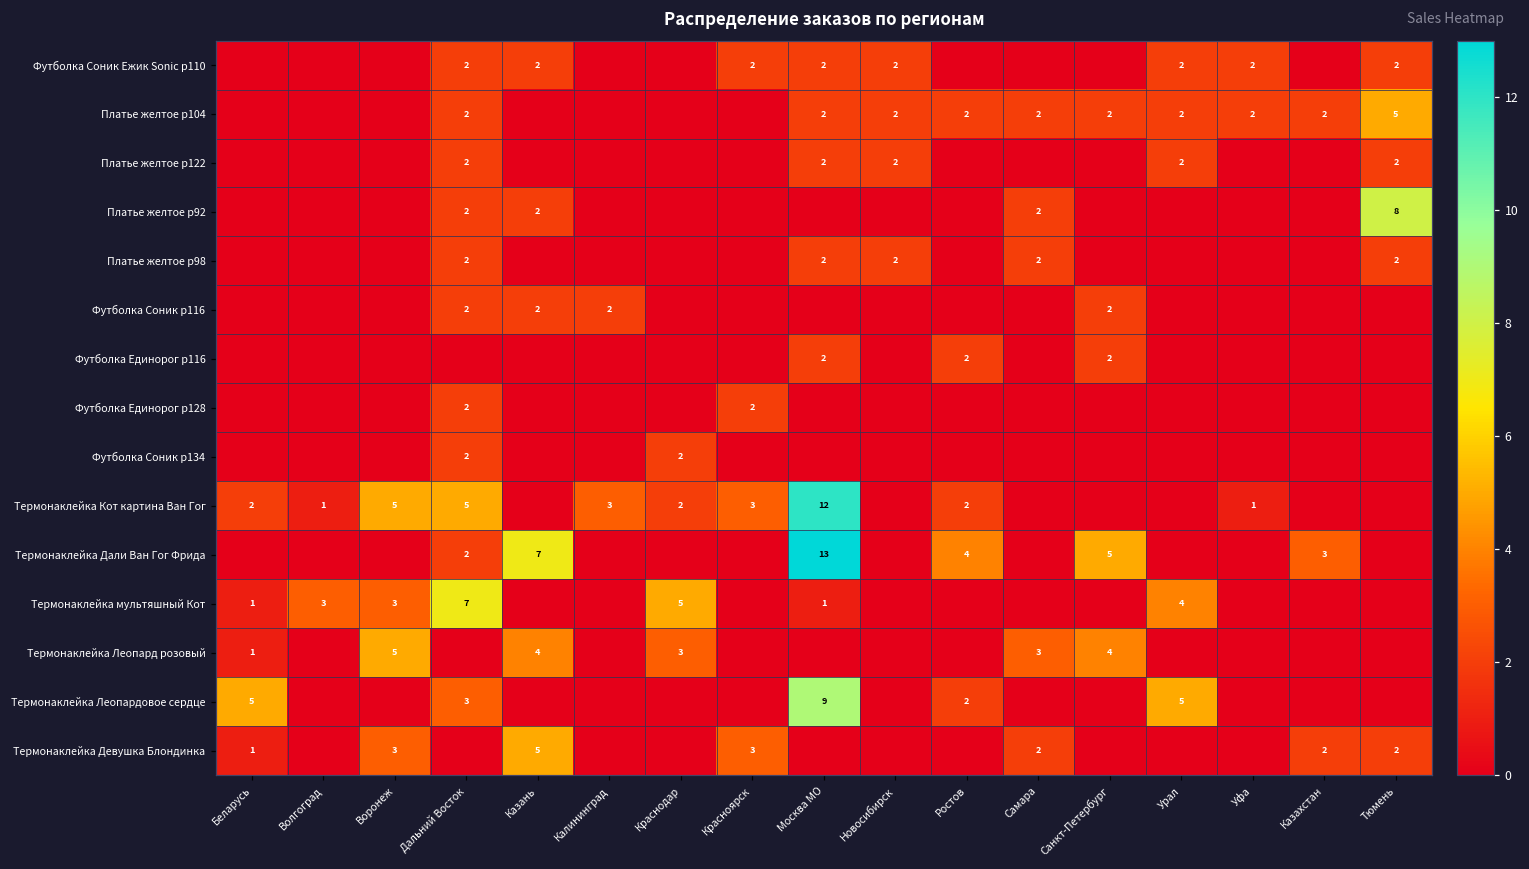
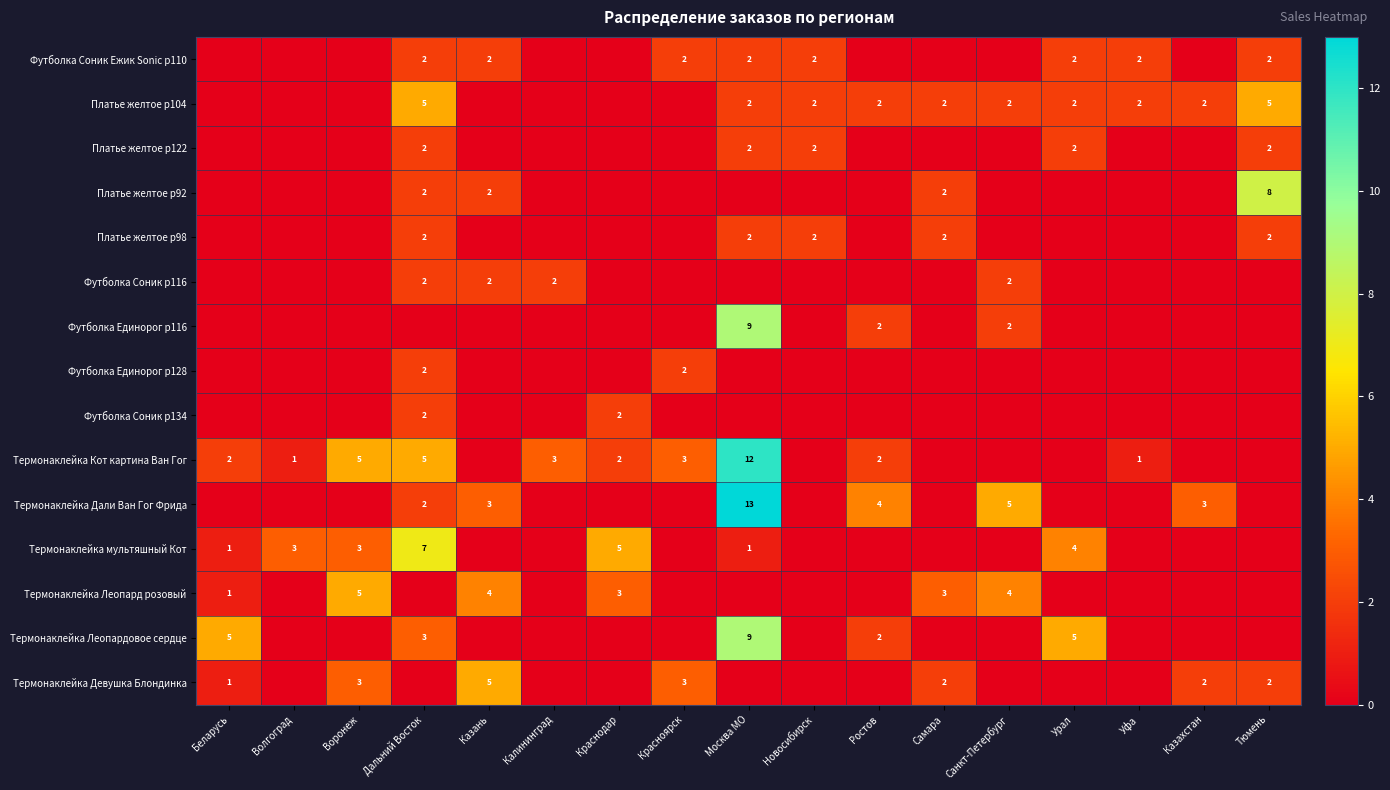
Платье желтое р104, Дальний Восток: 2 -> 5
Футболка Единорог р116, Москва МО: 2 -> 9
Термонаклейка Дали Ван Гог Фрида, Казань: 7 -> 3
